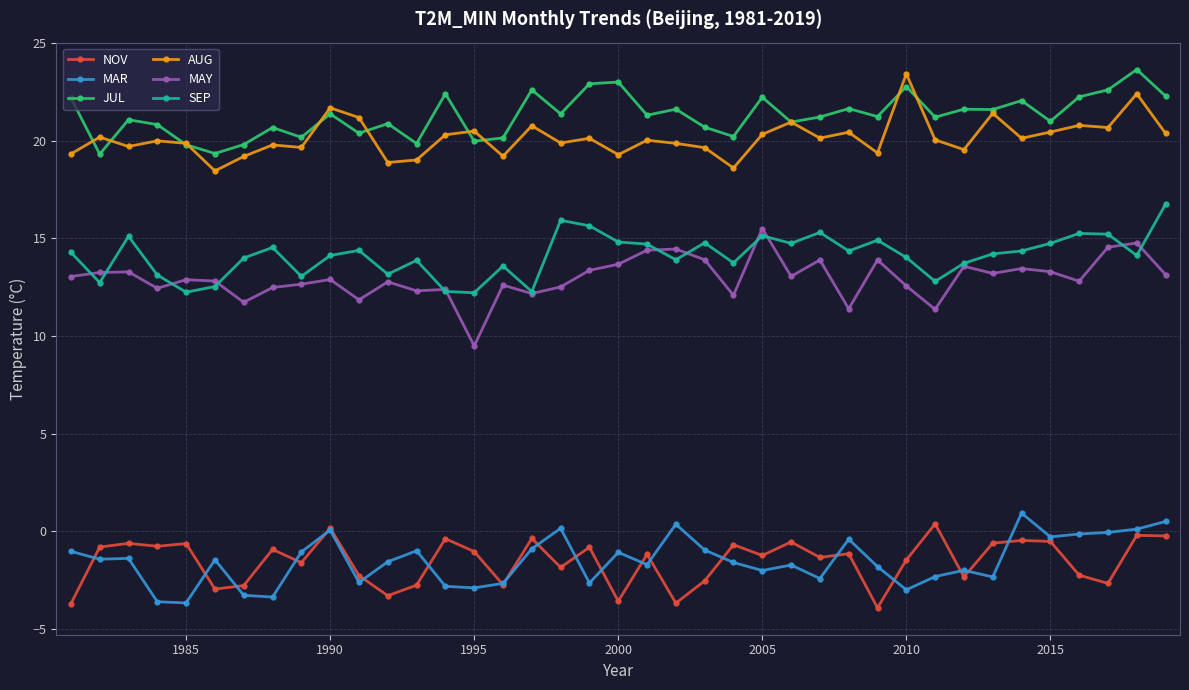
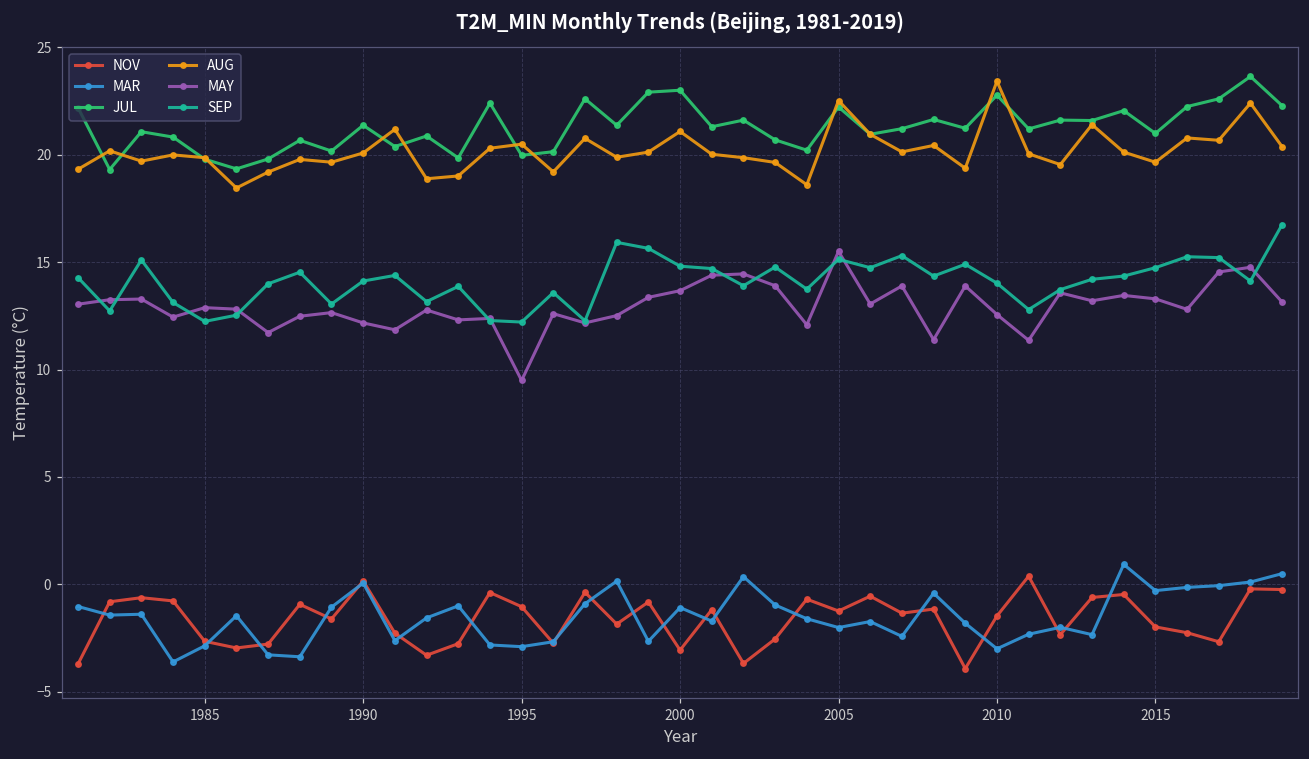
NOV, 1985: -0.6 -> -2.7
MAR, 1985: -3.7 -> -2.9
AUG, 1990: 21.7 -> 20.1
MAY, 1990: 12.9 -> 12.2
NOV, 2000: -3.6 -> -3.1
AUG, 2000: 19.3 -> 21.1
AUG, 2005: 20.3 -> 22.5
NOV, 2015: -0.5 -> -2.0
AUG, 2015: 20.4 -> 19.7
